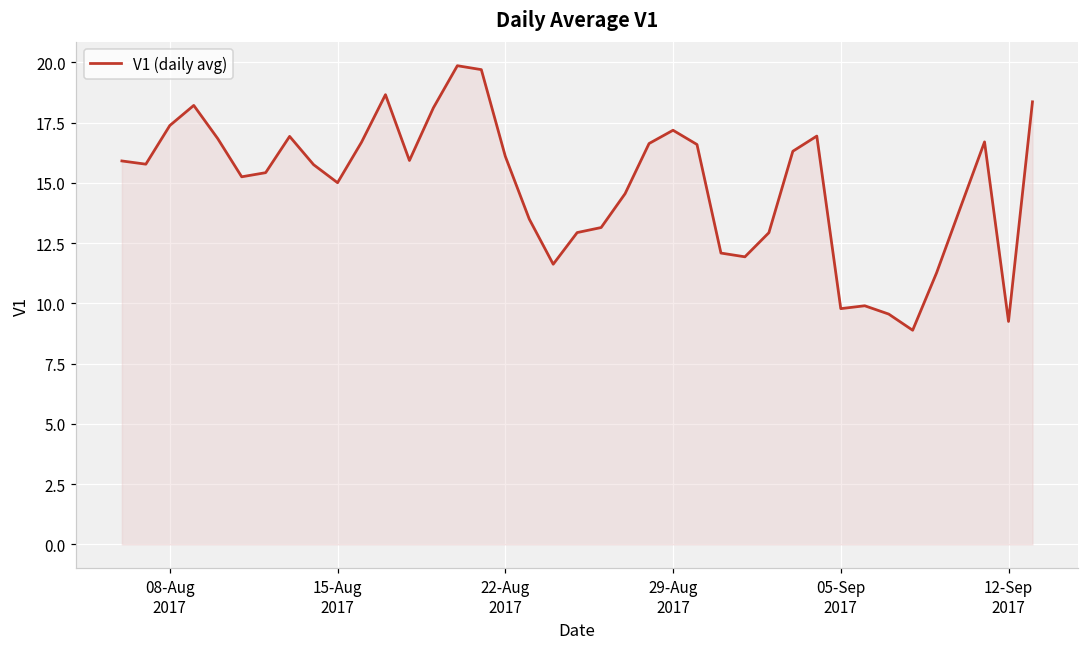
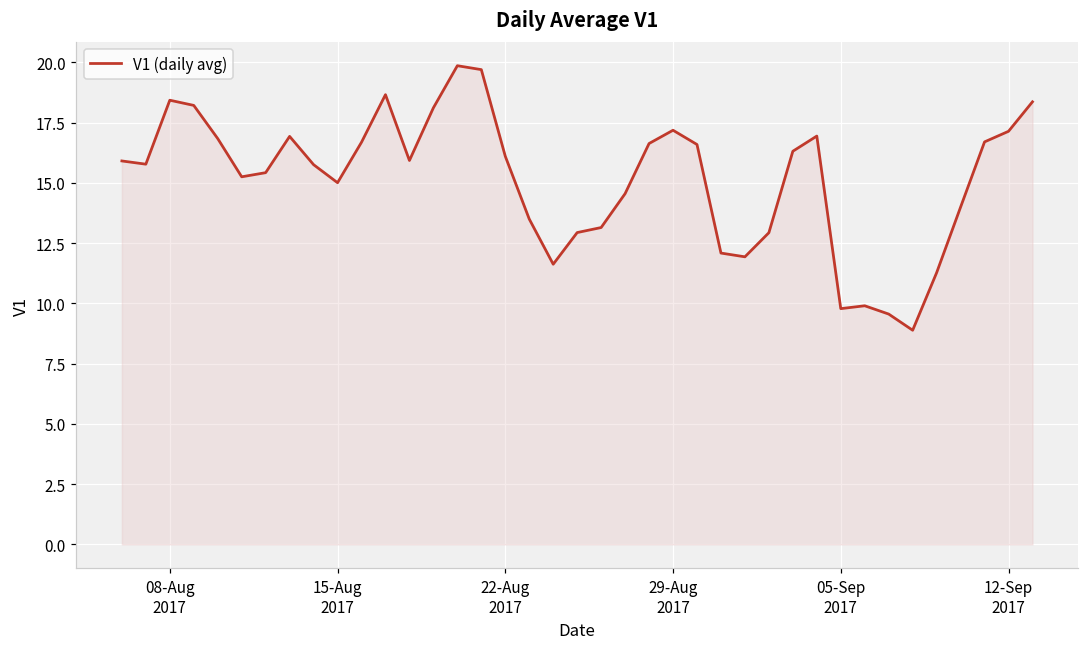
08-Aug 2017: 17.4 -> 18.4
12-Sep 2017: 9.2 -> 17.1
